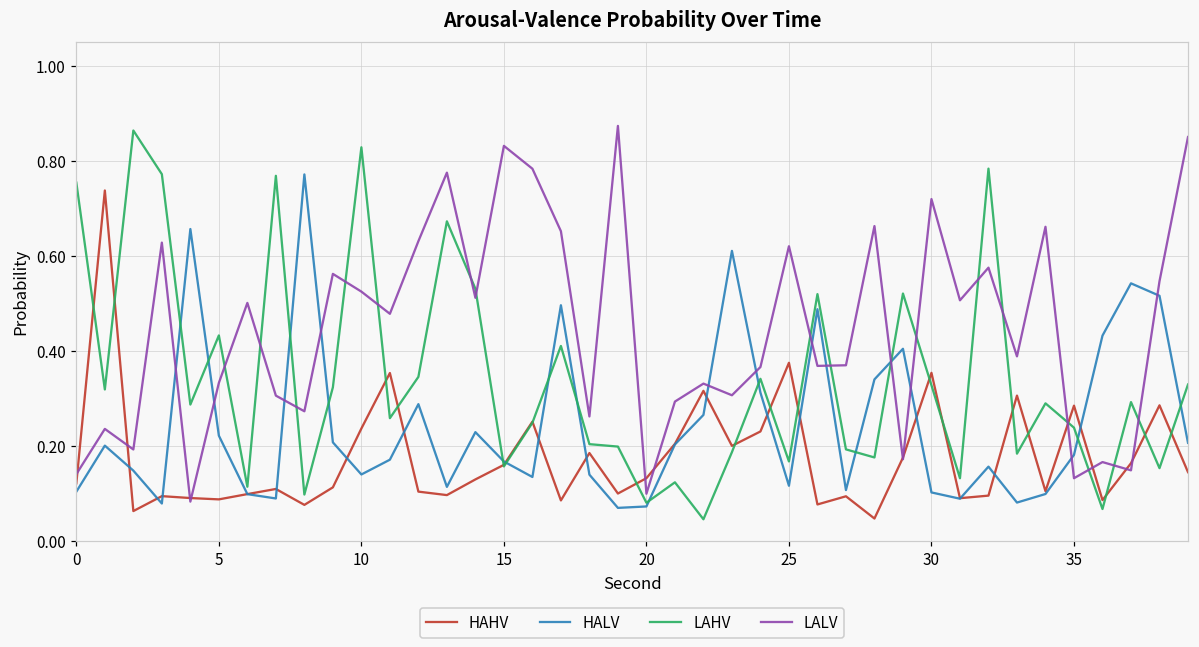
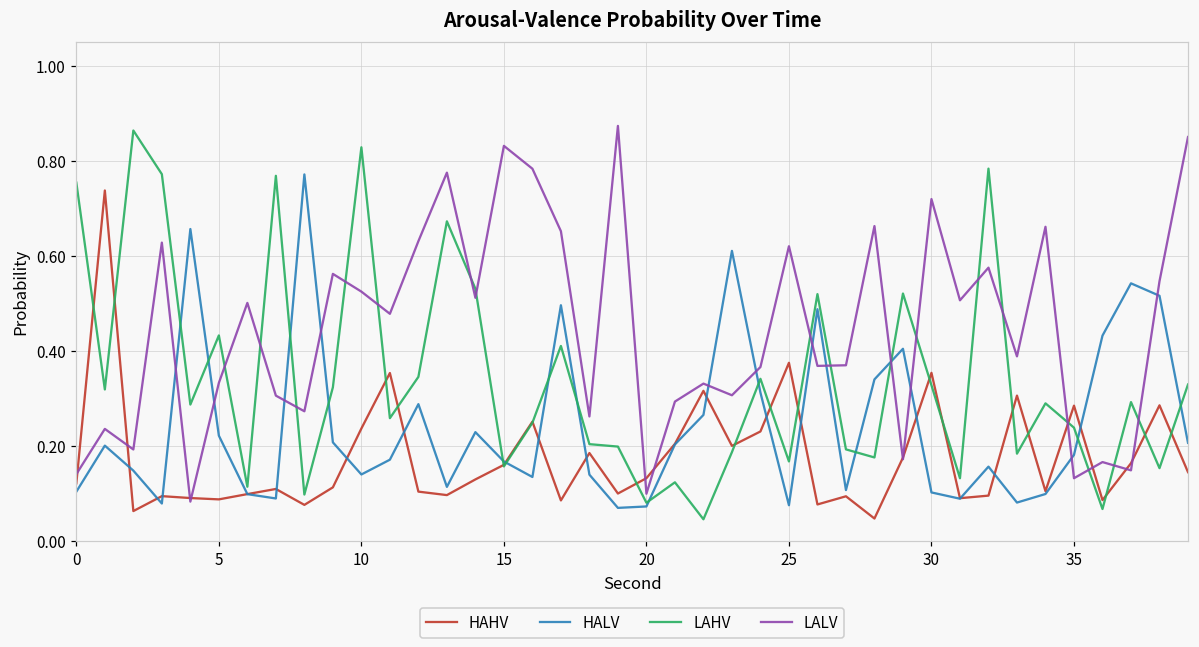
HALV, 25: 0.12 -> 0.08
